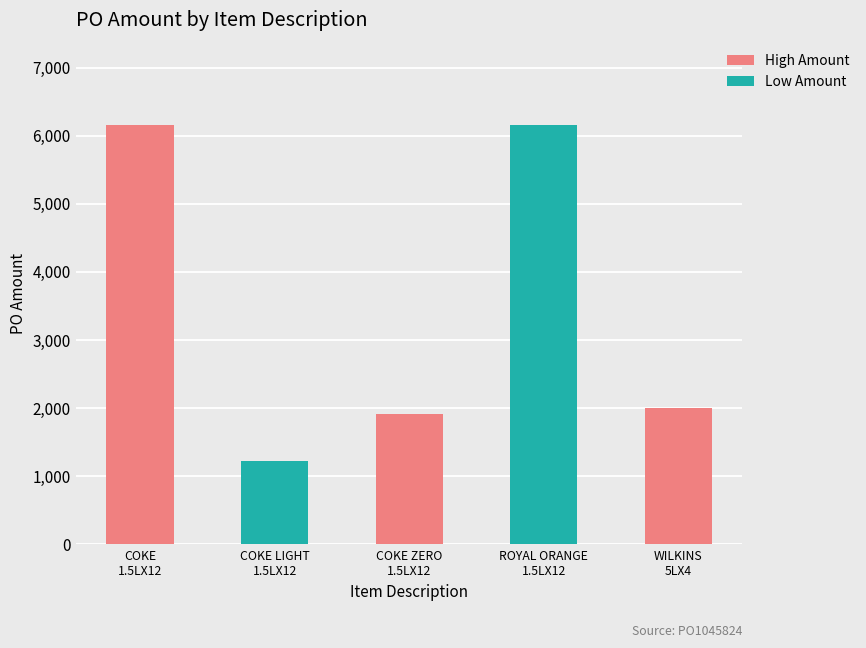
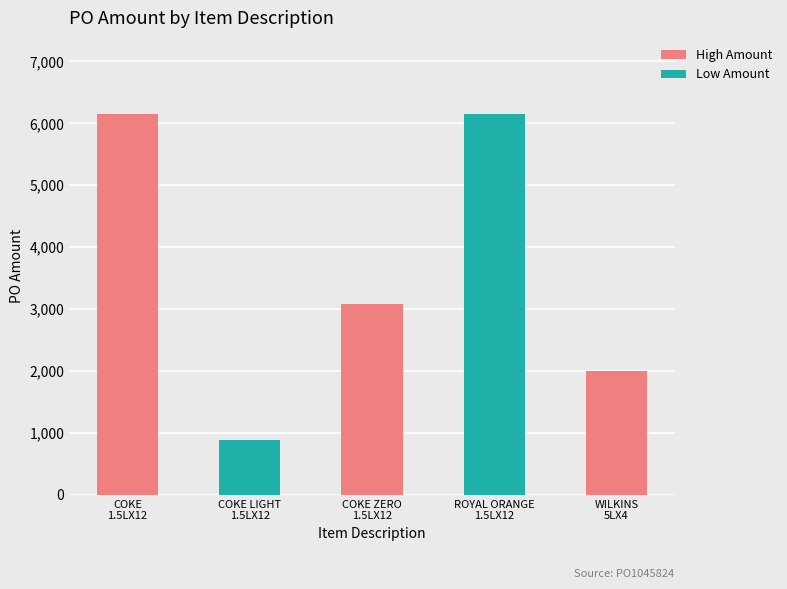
COKE LIGHT 1.5LX12: 1,200 -> 900
COKE ZERO 1.5LX12: 1,900 -> 3,100
